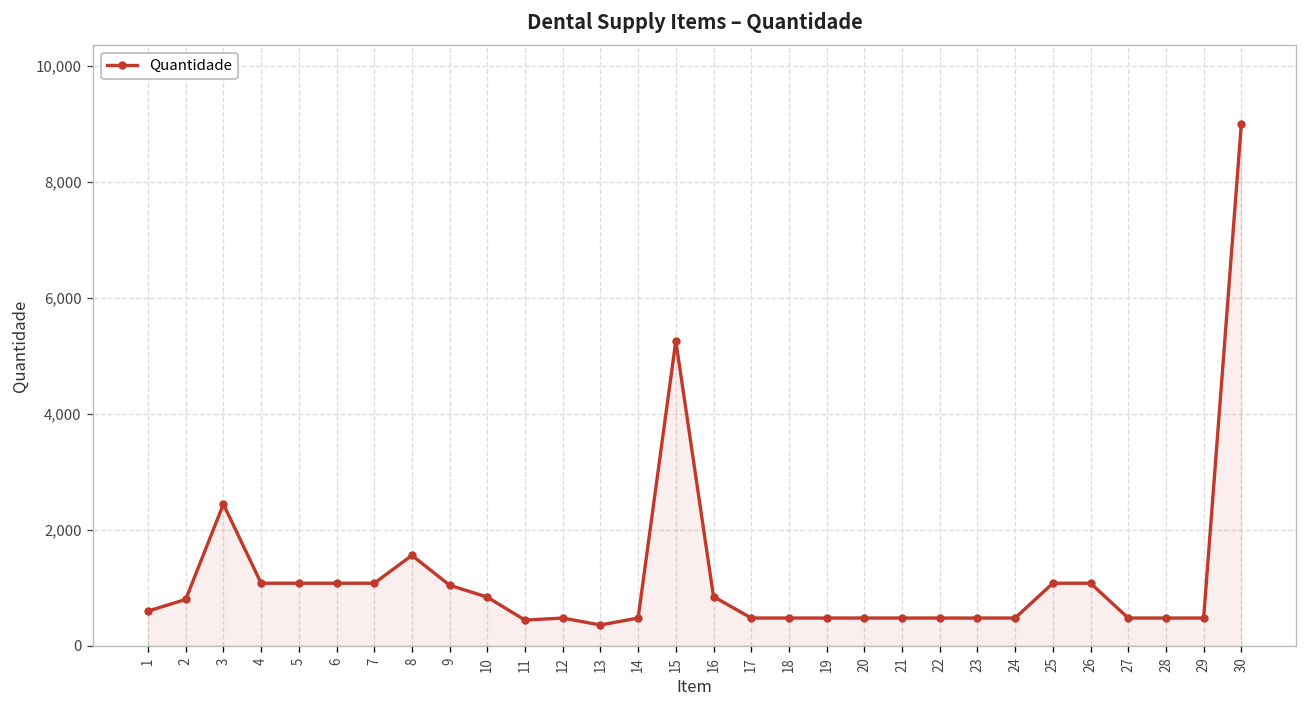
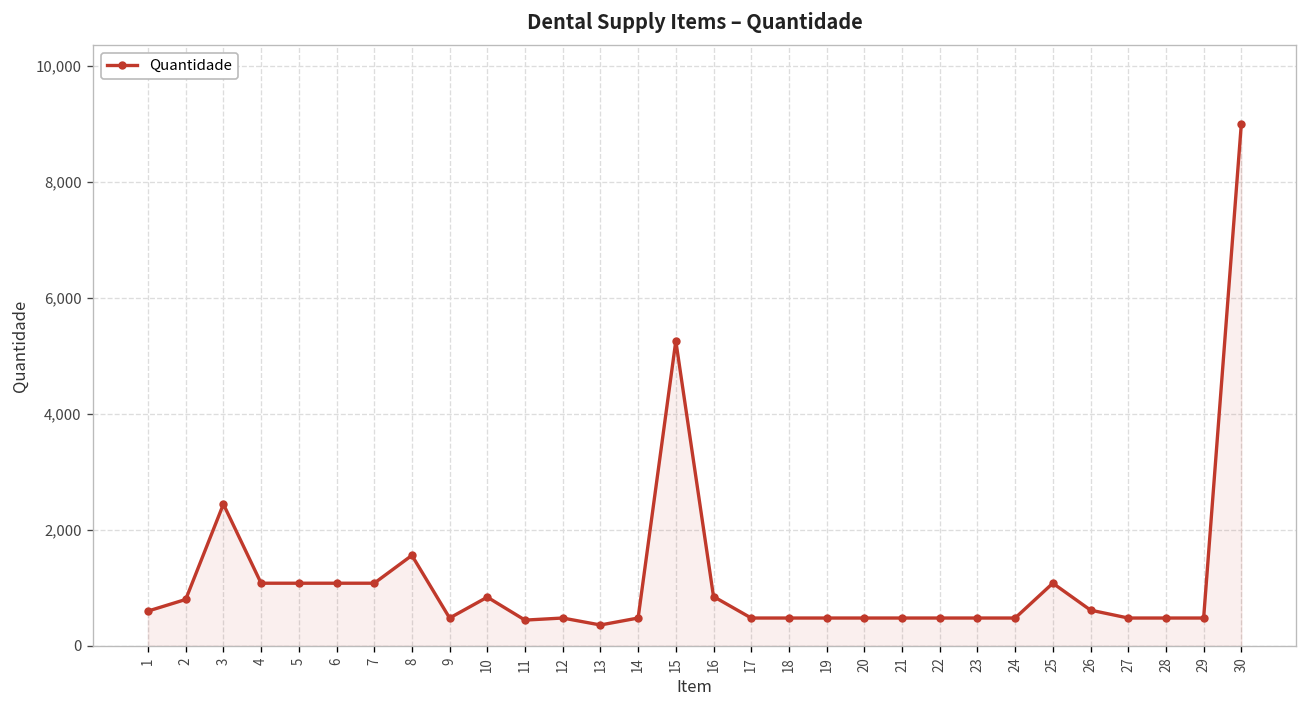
9: 1,000 -> 500
26: 1,100 -> 600
